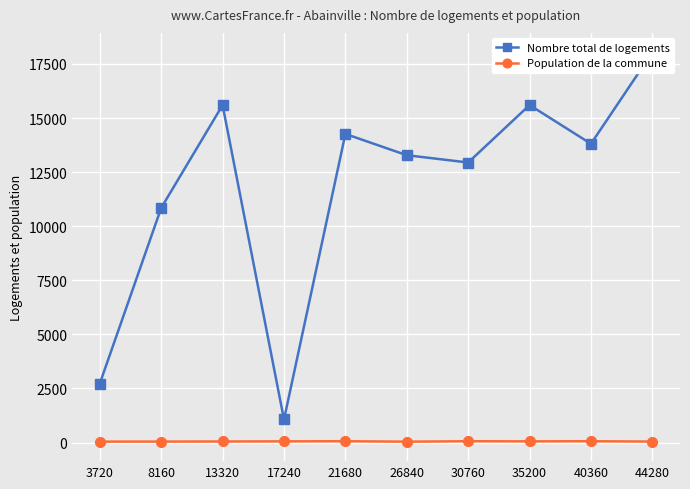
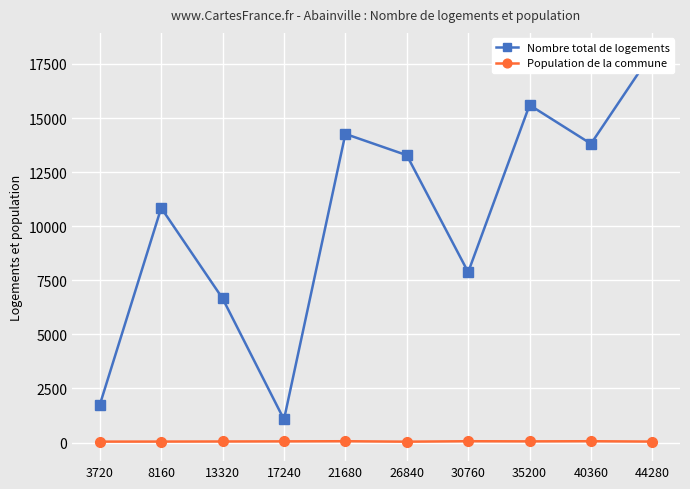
Nombre total de logements, 3720: 2700 -> 1700
Nombre total de logements, 13320: 15600 -> 6700
Nombre total de logements, 30760: 12900 -> 7900
